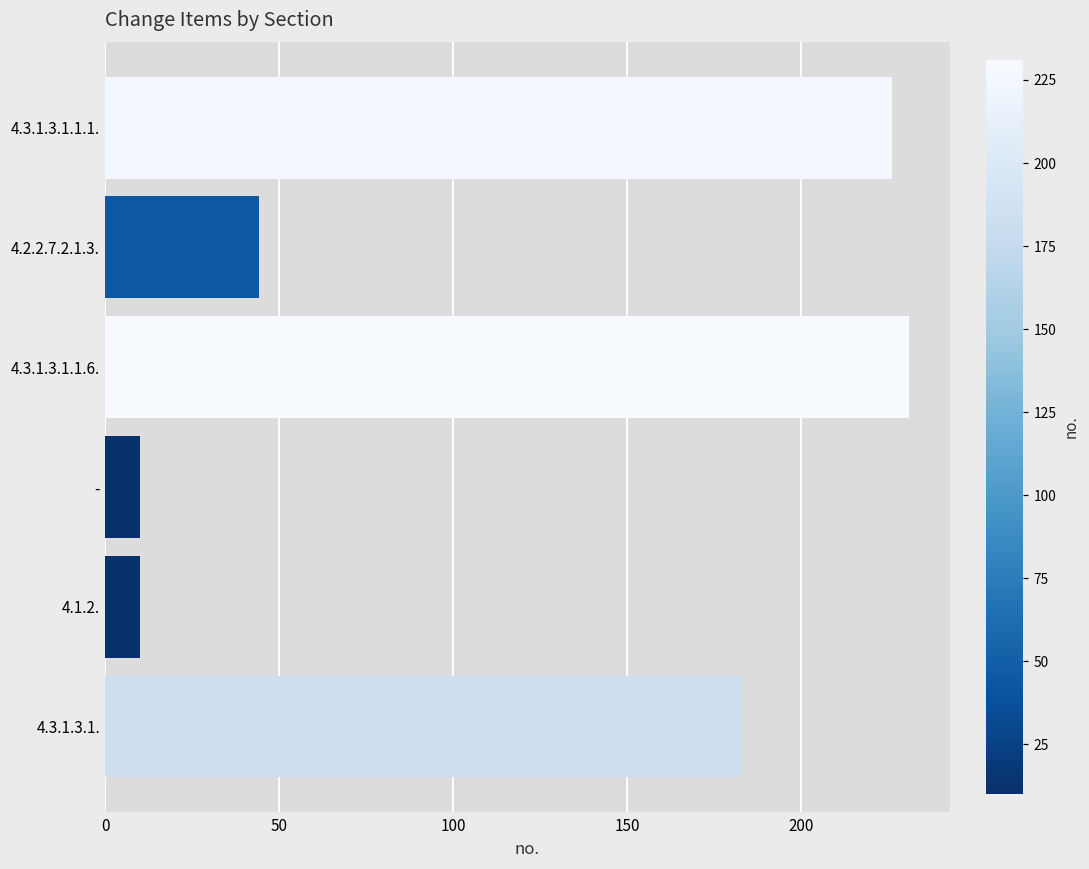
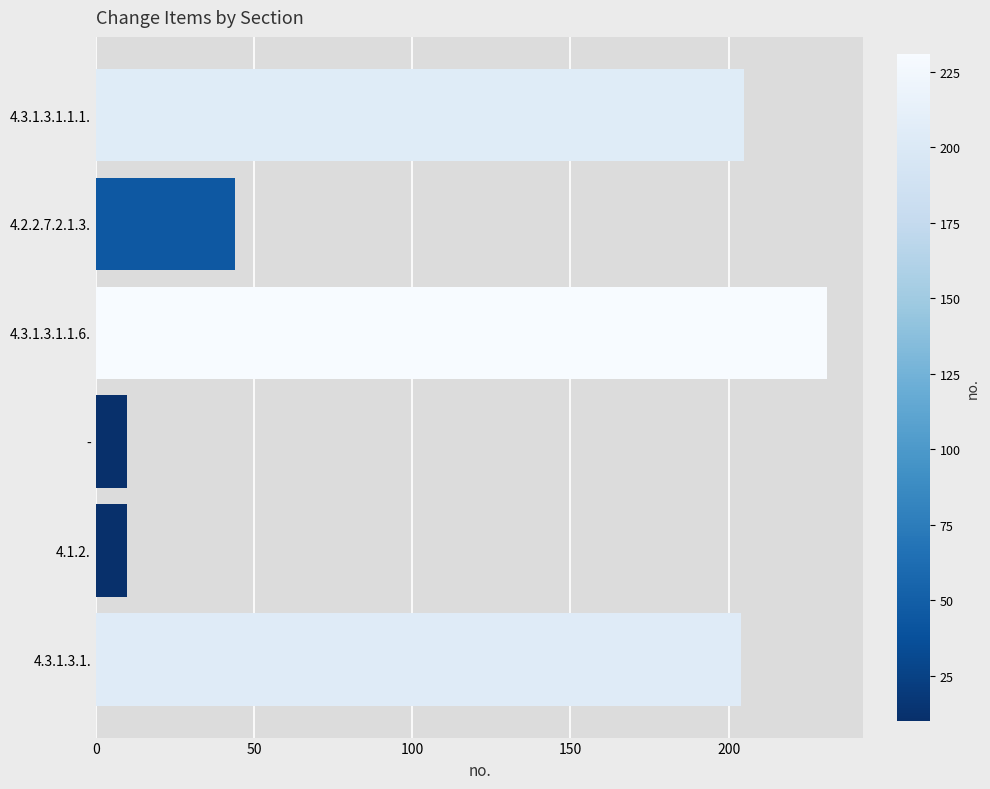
4.3.1.3.1.1.1.: 226 -> 205
4.3.1.3.1.: 183 -> 204
